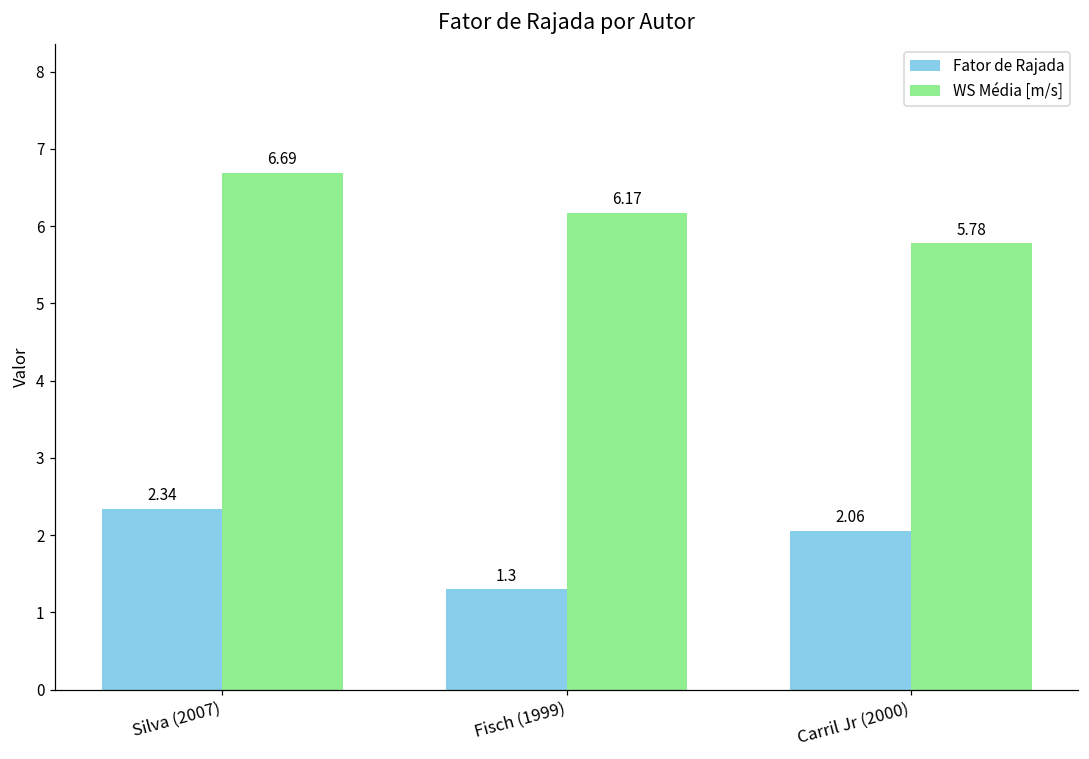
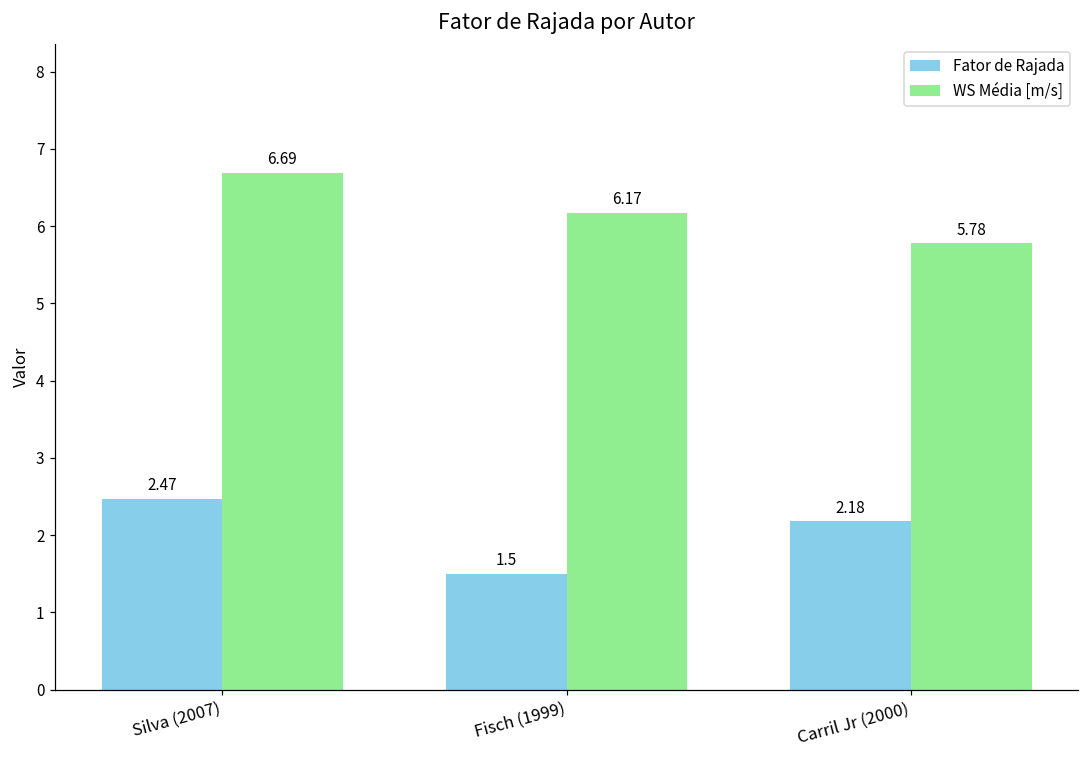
Fator de Rajada, Silva (2007): 2.34 -> 2.47
Fator de Rajada, Fisch (1999): 1.3 -> 1.5
Fator de Rajada, Carril Jr (2000): 2.06 -> 2.18
